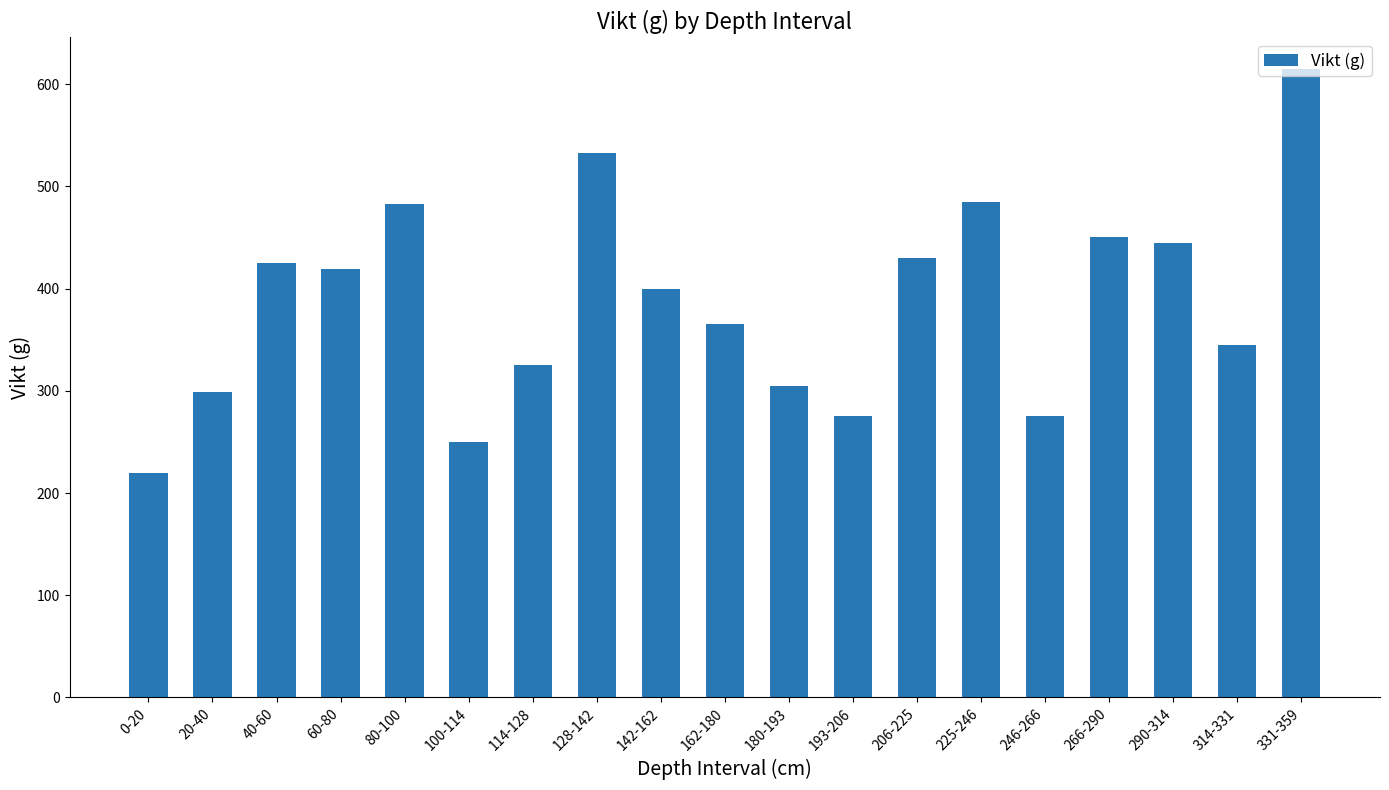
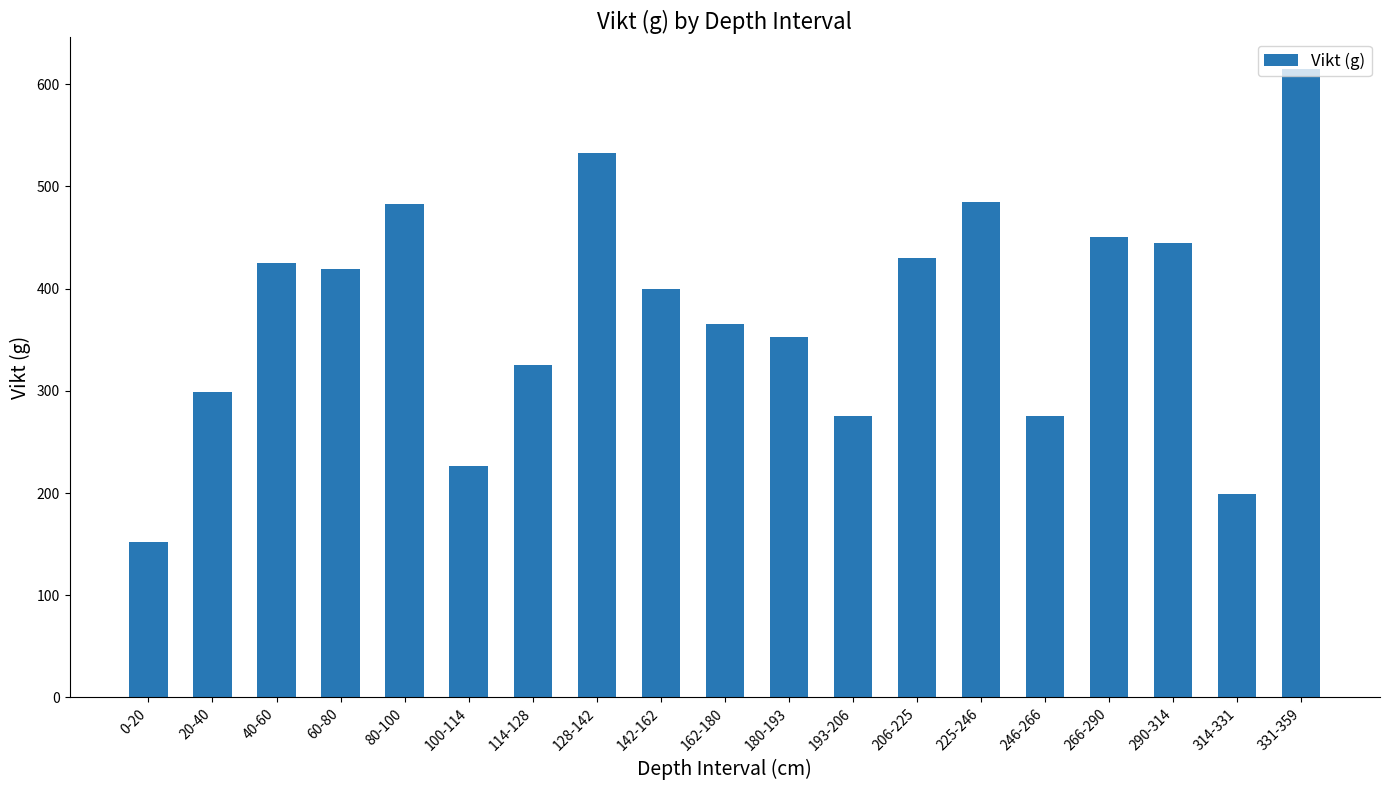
0-20: 220 -> 152
100-114: 250 -> 226
180-193: 305 -> 353
314-331: 345 -> 199
